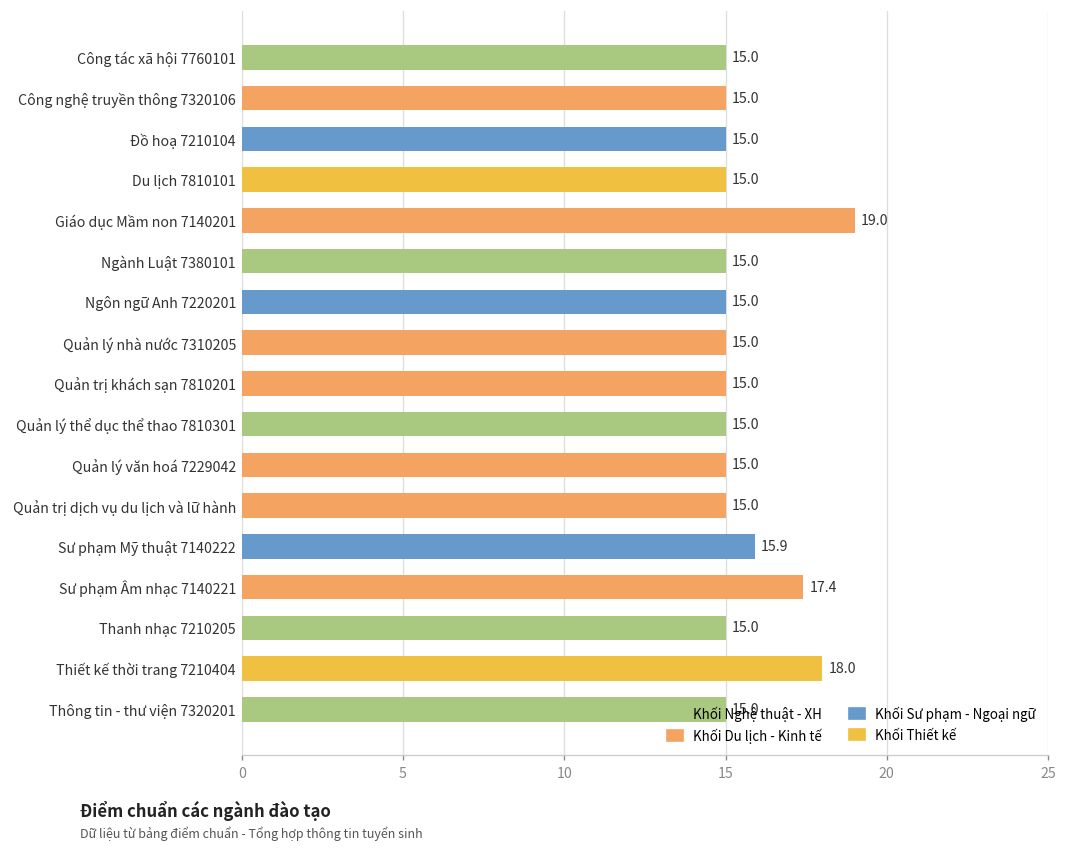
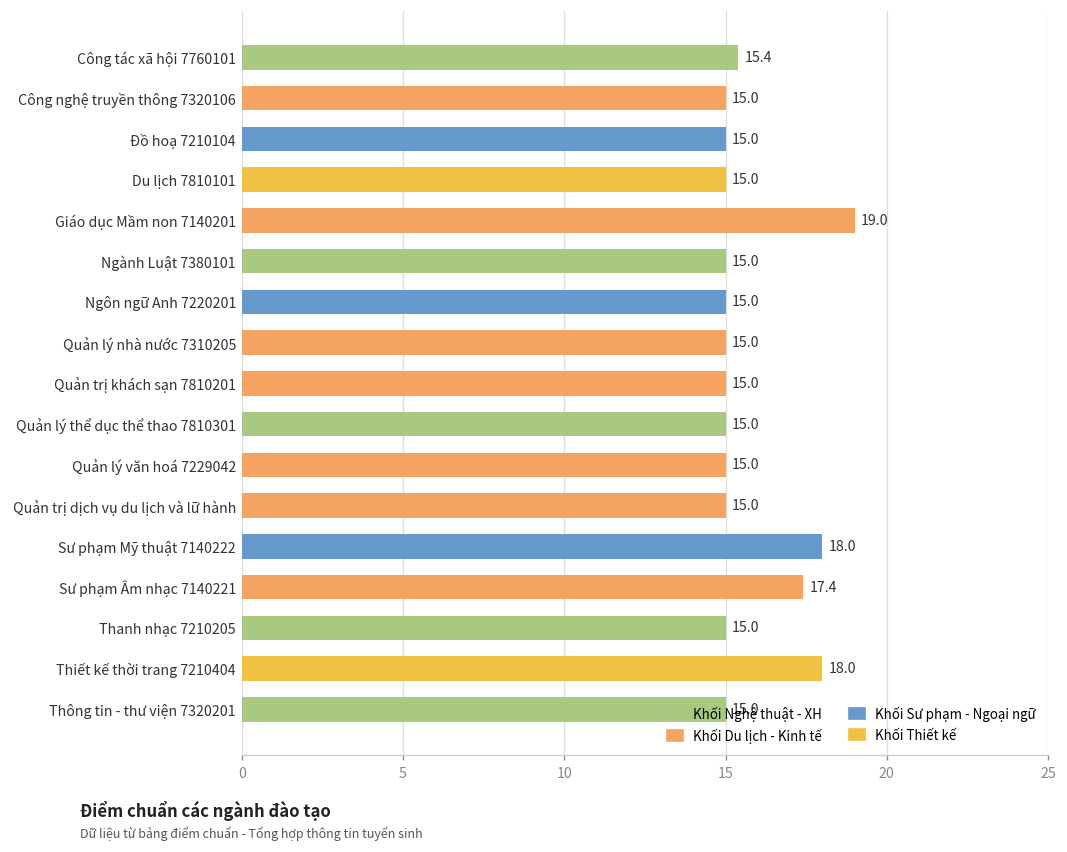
Công tác xã hội 7760101: 15.0 -> 15.4
Sư phạm Mỹ thuật 7140222: 15.9 -> 18.0
